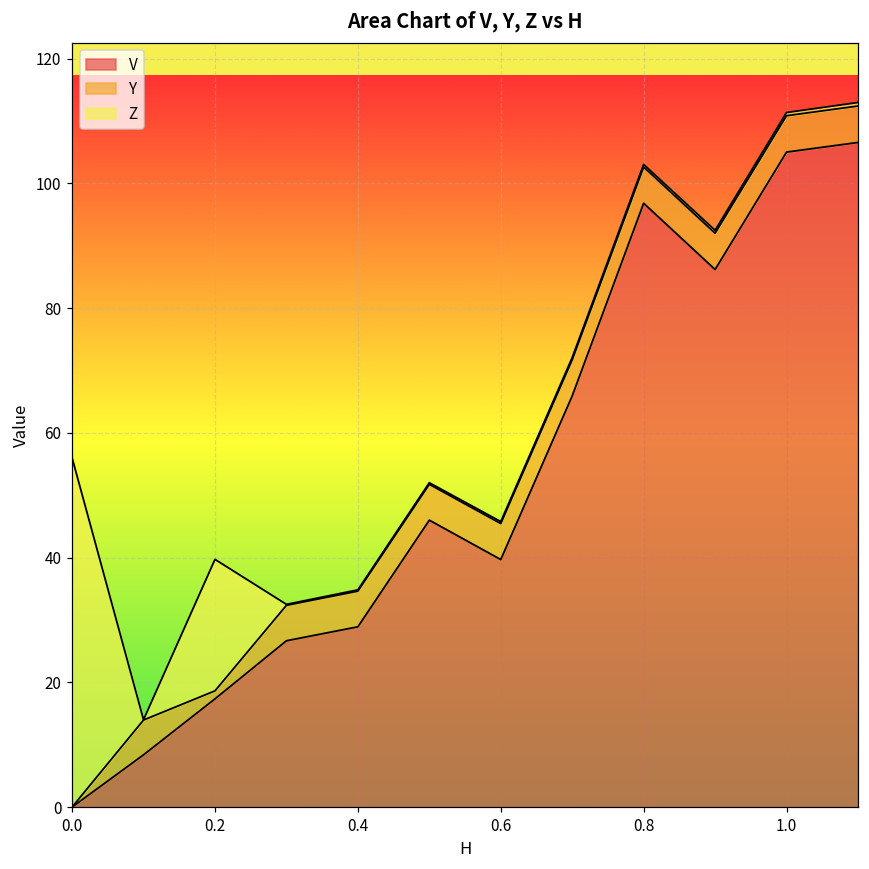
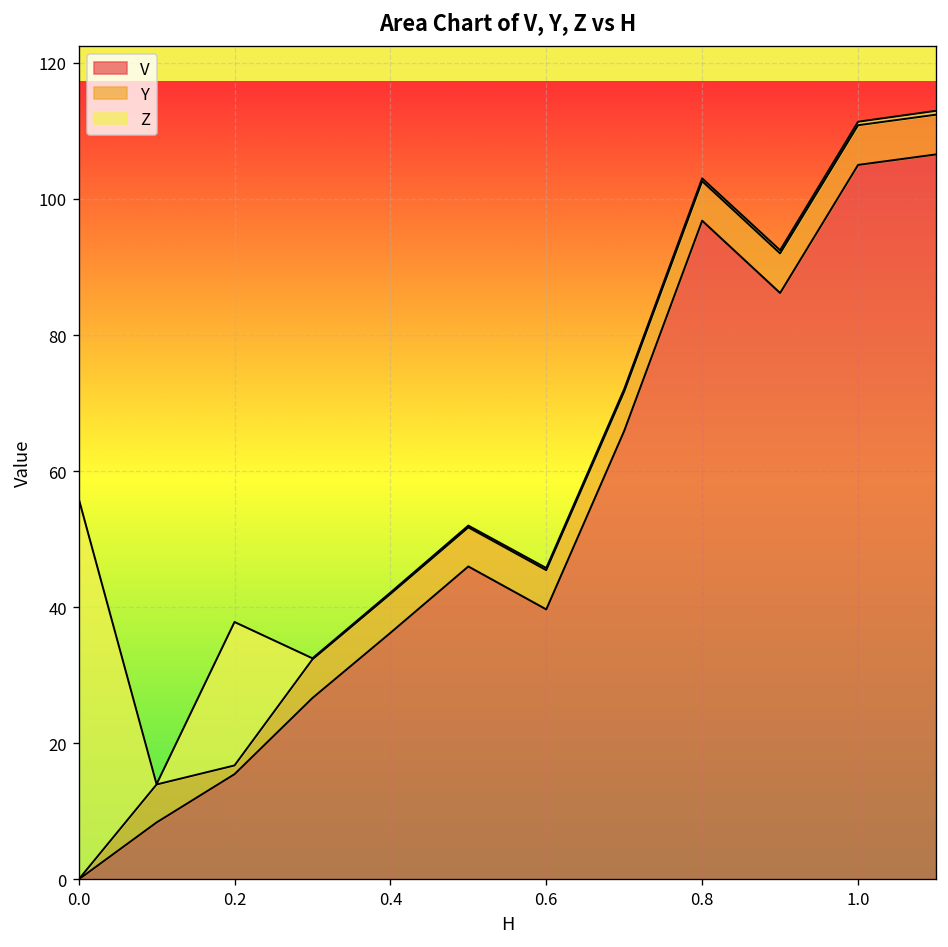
V, 0.2: 17 -> 15
V, 0.4: 29 -> 36
